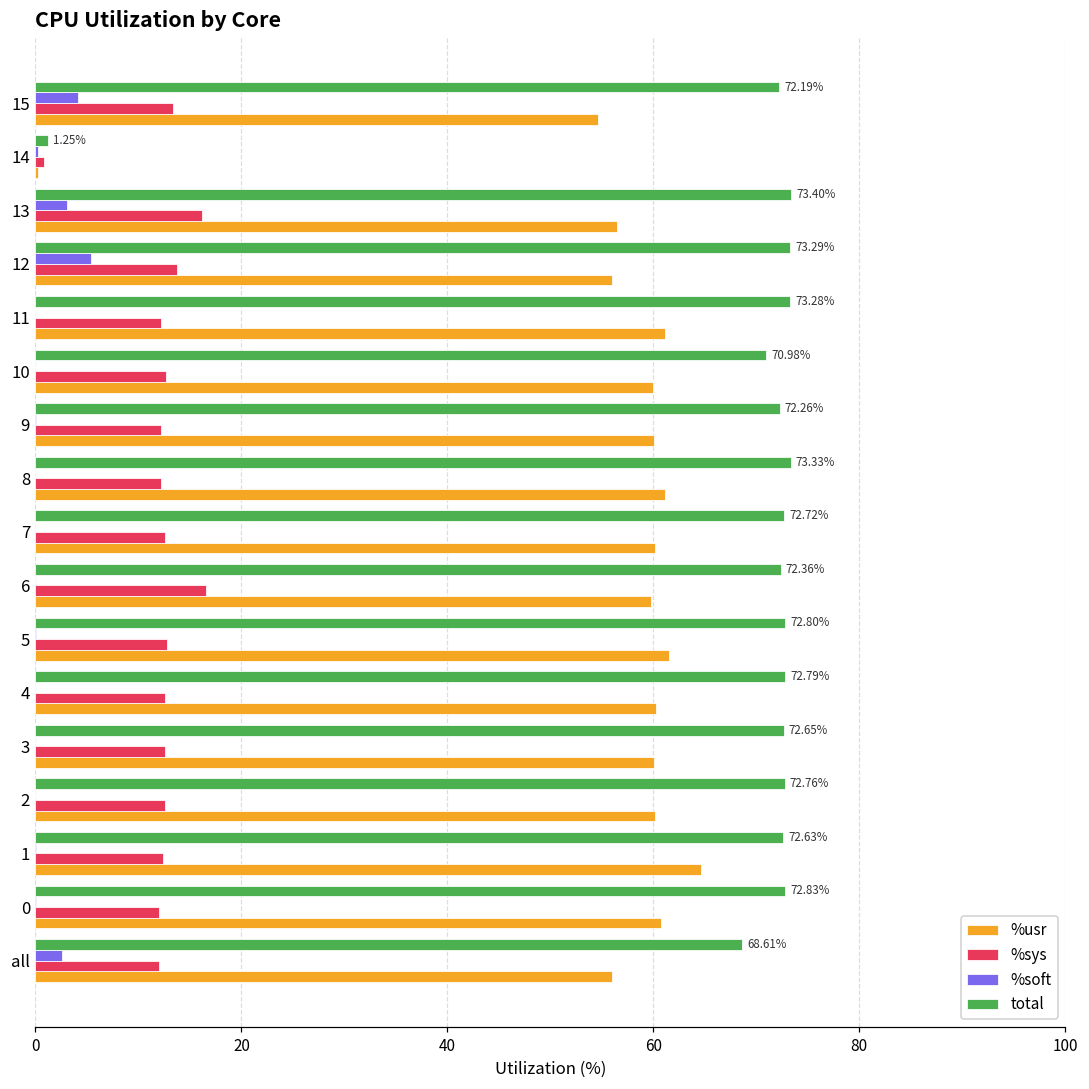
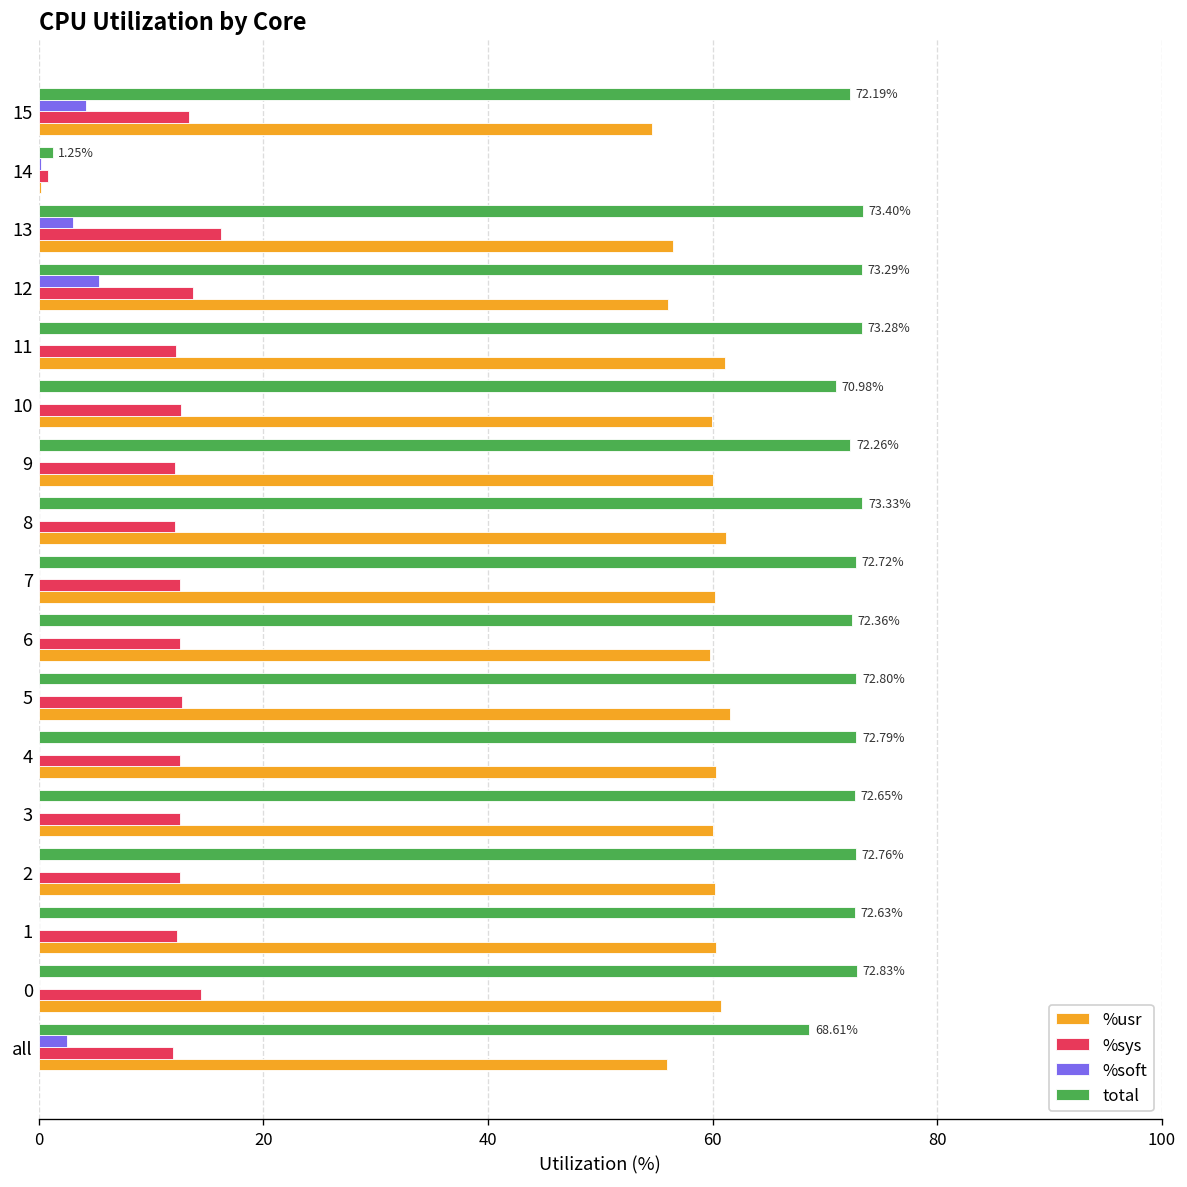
%sys, 6: 17 -> 13
%usr, 1: 65 -> 60
%sys, 0: 12 -> 14
